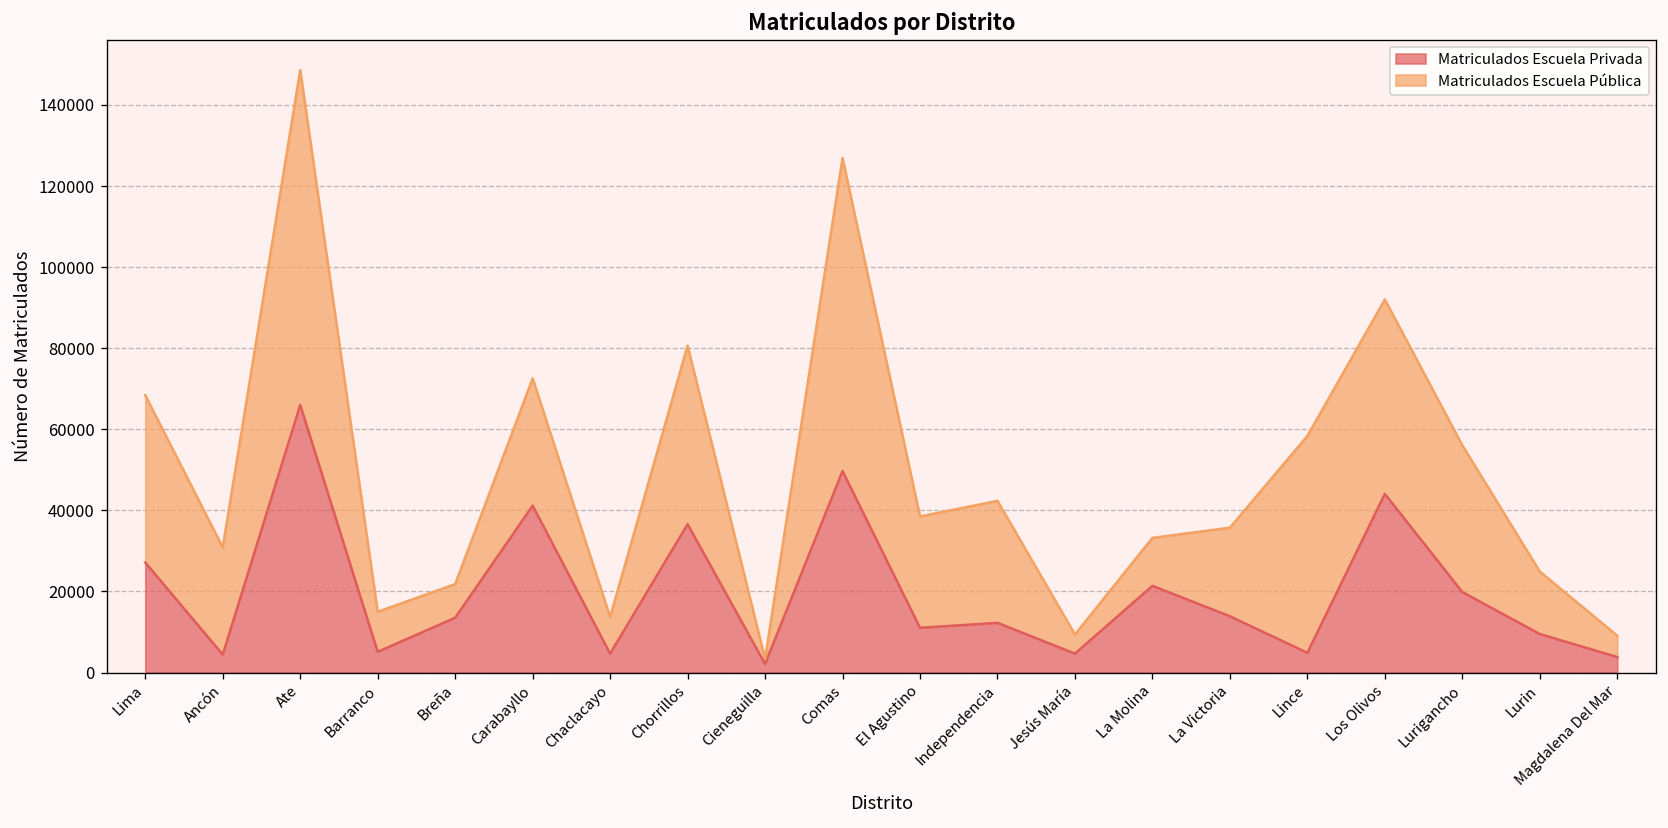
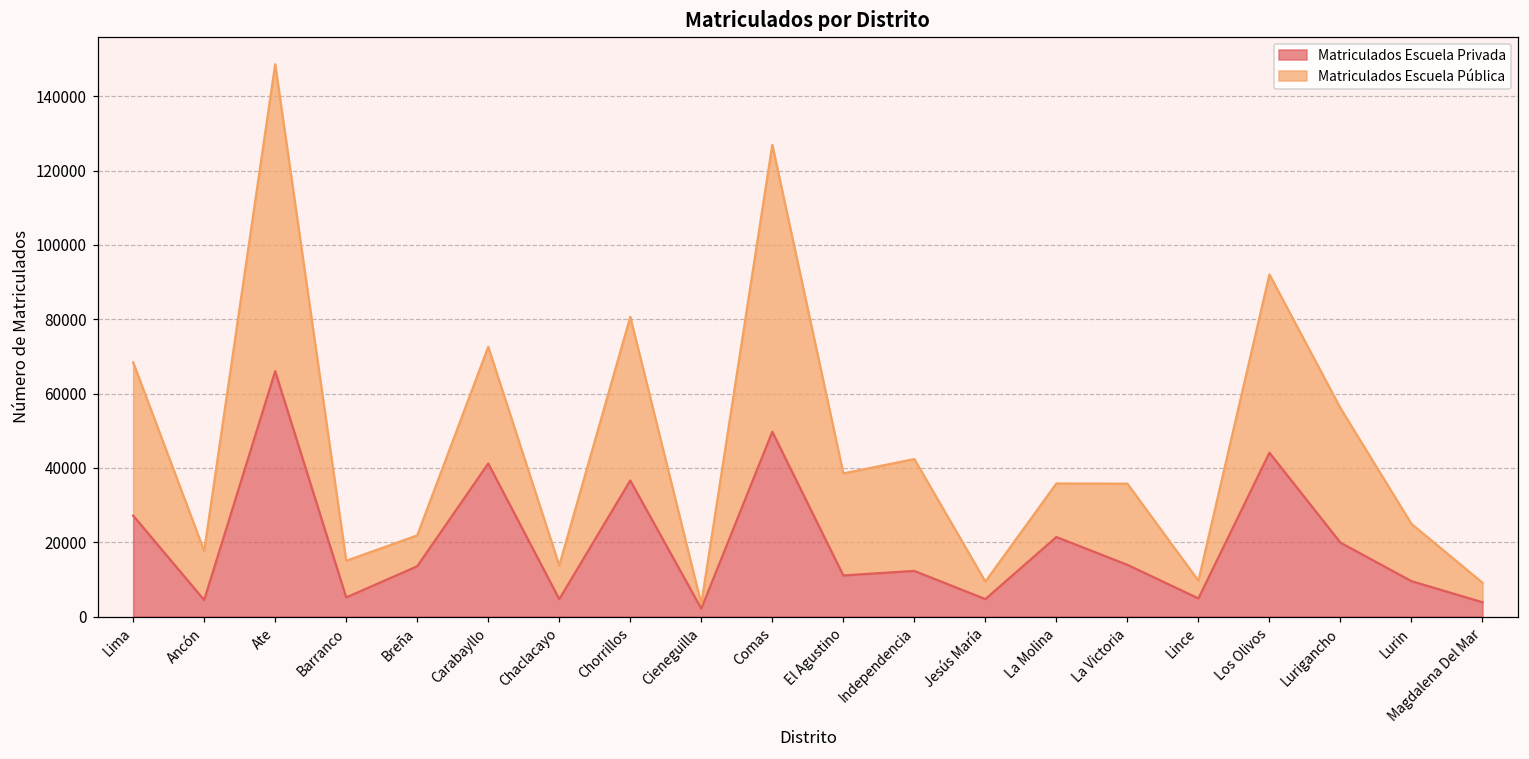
Matriculados Escuela Pública, Ancón: 26000 -> 13000
Matriculados Escuela Pública, La Molina: 12000 -> 14000
Matriculados Escuela Pública, Lince: 53000 -> 5000
